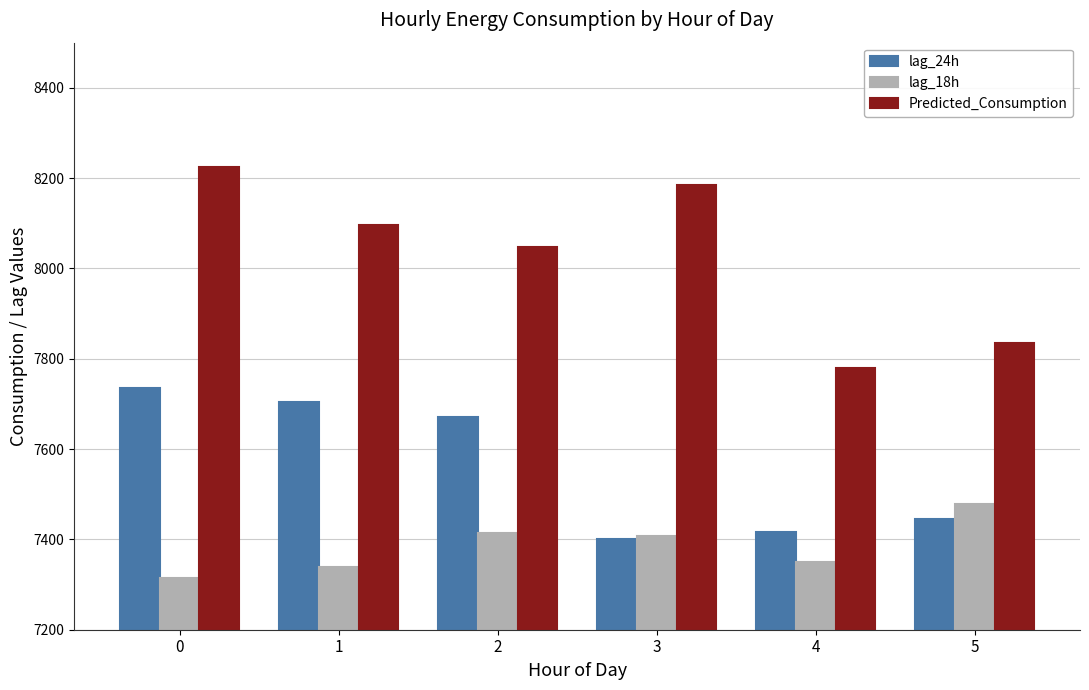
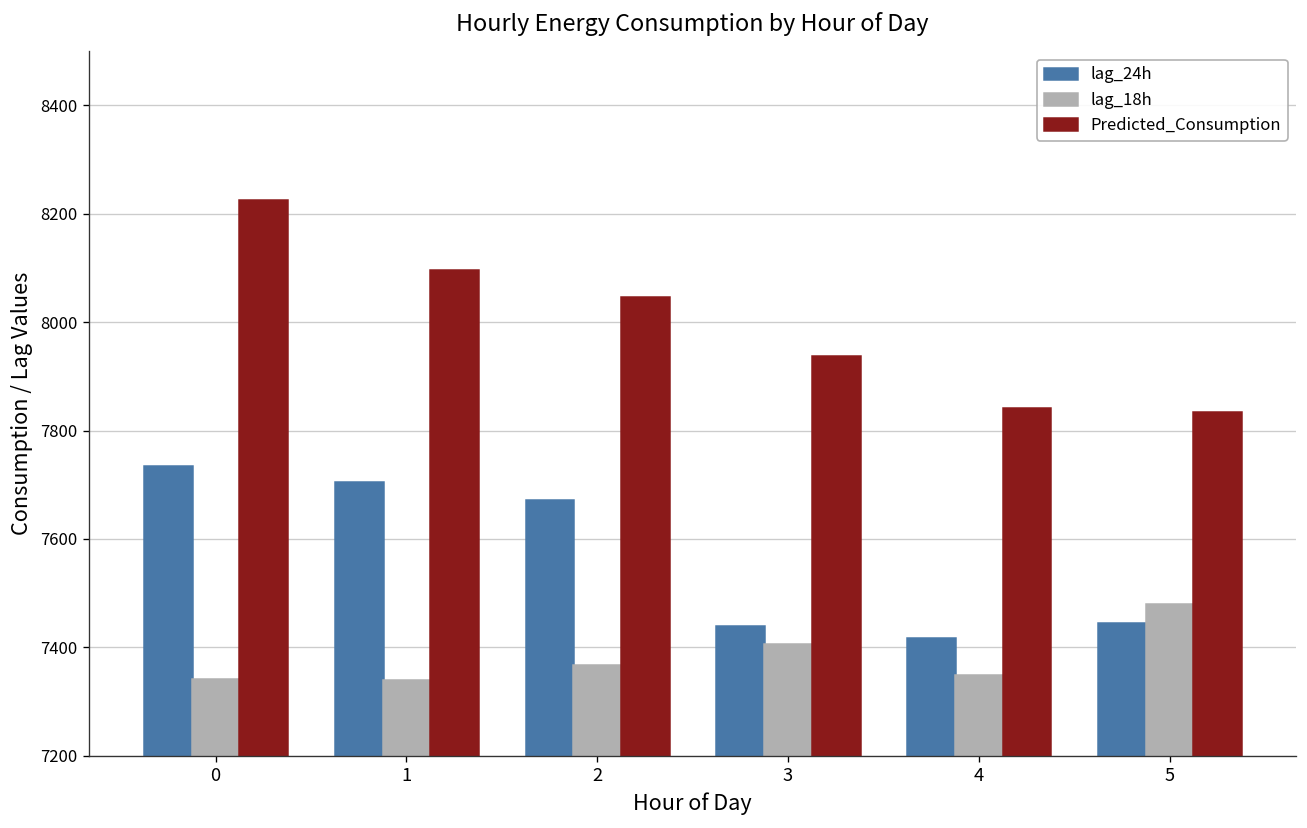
lag_18h, 0: 7310 -> 7340
lag_18h, 2: 7410 -> 7370
lag_24h, 3: 7400 -> 7440
Predicted_Consumption, 3: 8180 -> 7940
Predicted_Consumption, 4: 7780 -> 7840
